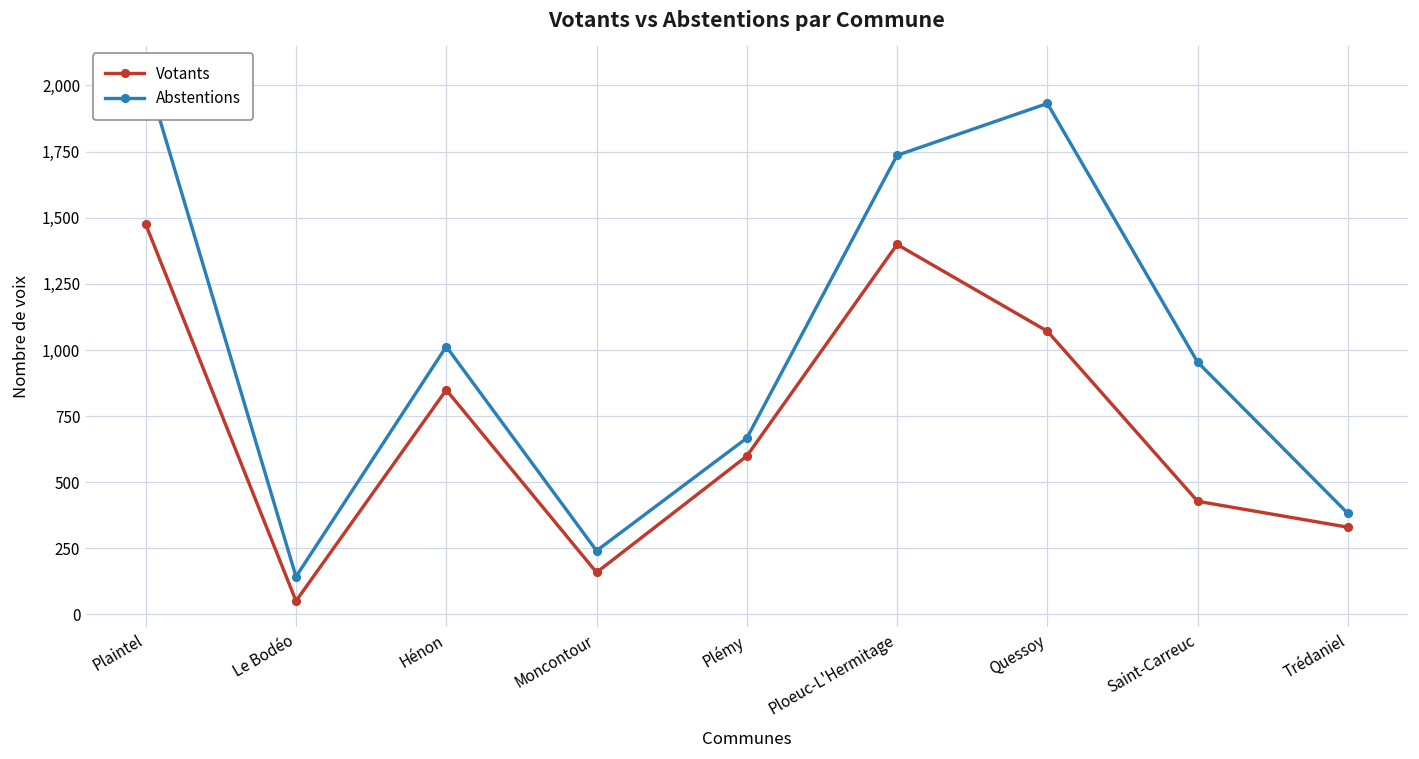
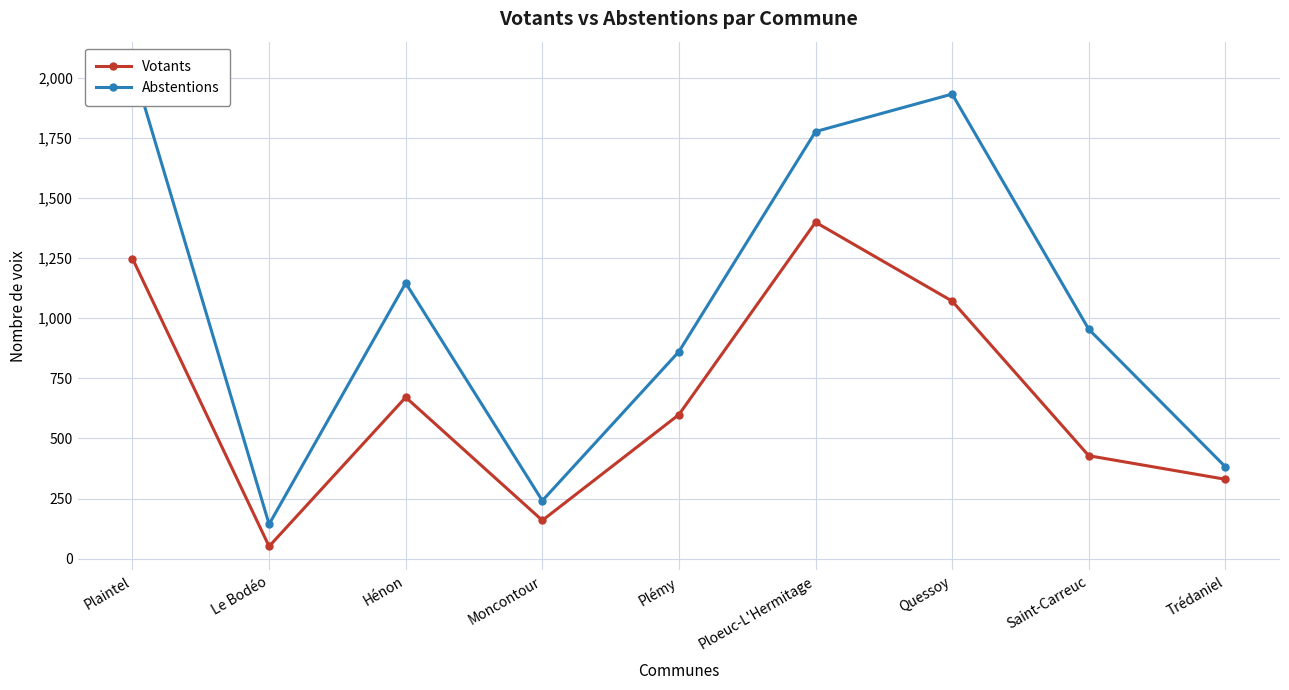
Votants, Plaintel: 1,480 -> 1,250
Votants, Hénon: 850 -> 670
Abstentions, Hénon: 1,010 -> 1,150
Abstentions, Plémy: 670 -> 860
Abstentions, Ploeuc-L'Hermitage: 1,740 -> 1,780
